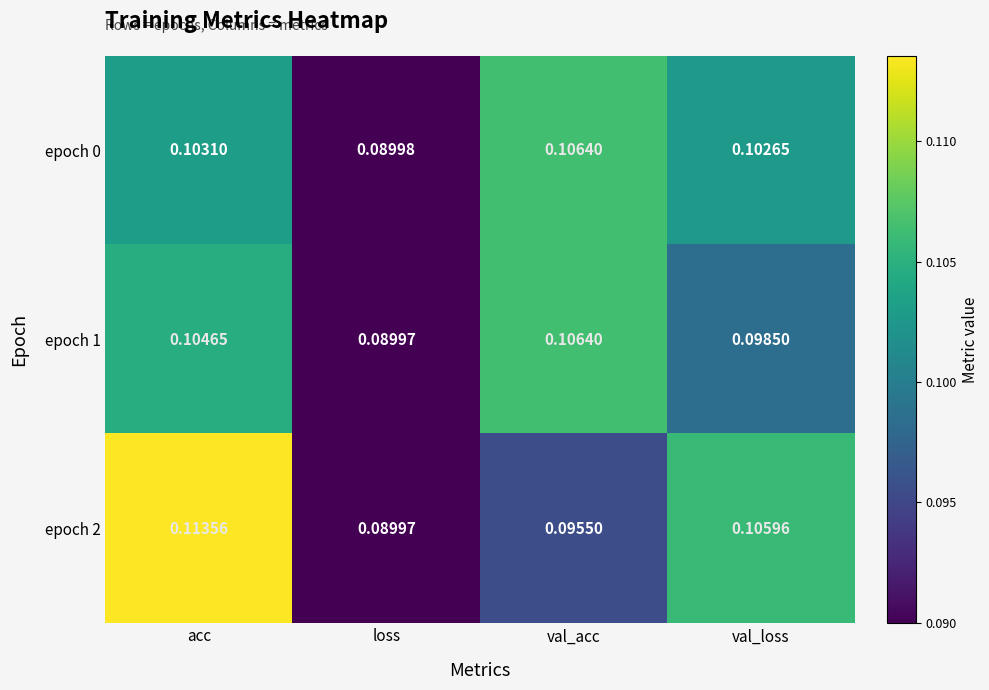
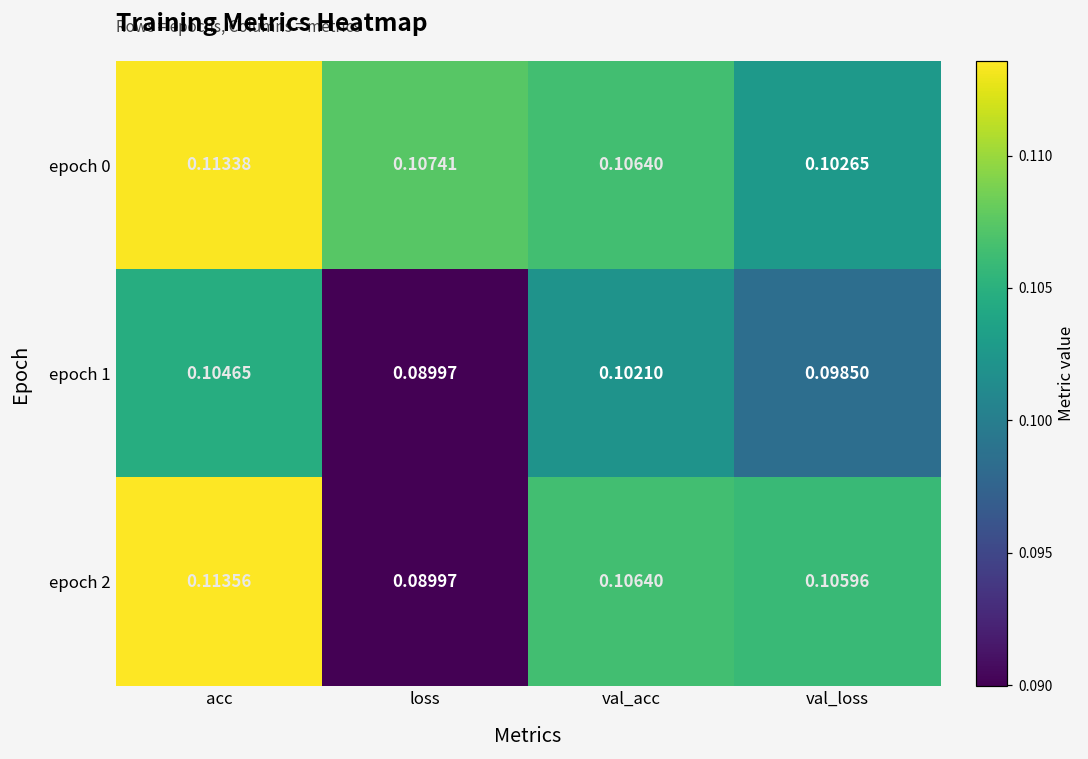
epoch 0, acc: 0.10310 -> 0.11338
epoch 0, loss: 0.08998 -> 0.10741
epoch 1, val_acc: 0.10640 -> 0.10210
epoch 2, val_acc: 0.09550 -> 0.10640
